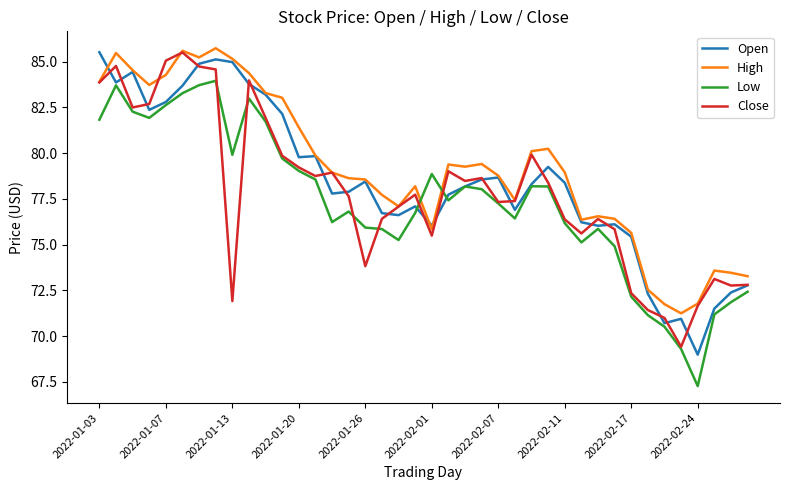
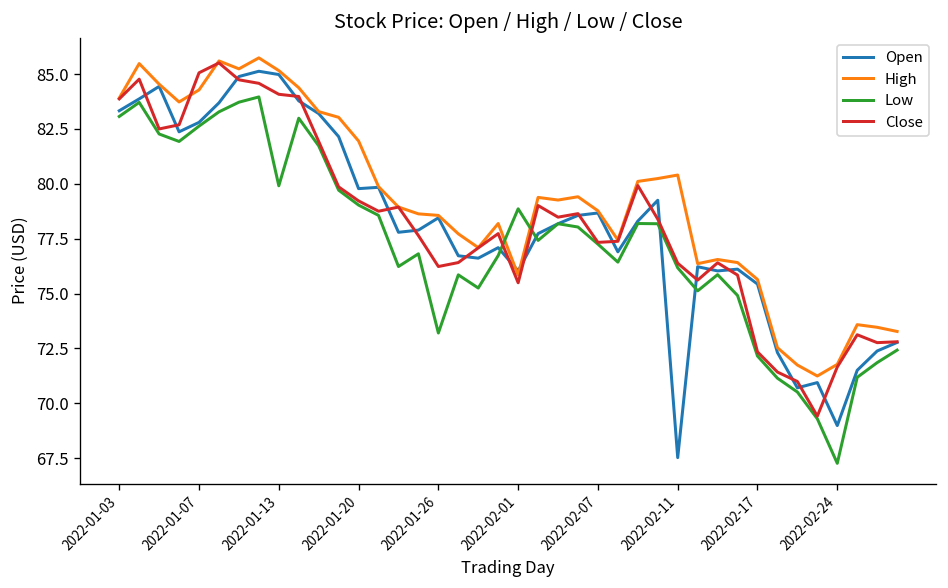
Open, 2022-01-03: 85.5 -> 83.3
Low, 2022-01-03: 81.8 -> 83.1
Close, 2022-01-13: 71.9 -> 84.1
High, 2022-01-20: 81.4 -> 82.0
Low, 2022-01-26: 75.9 -> 73.2
Close, 2022-01-26: 73.8 -> 76.2
Open, 2022-02-11: 78.4 -> 67.5
High, 2022-02-11: 79.0 -> 80.4
